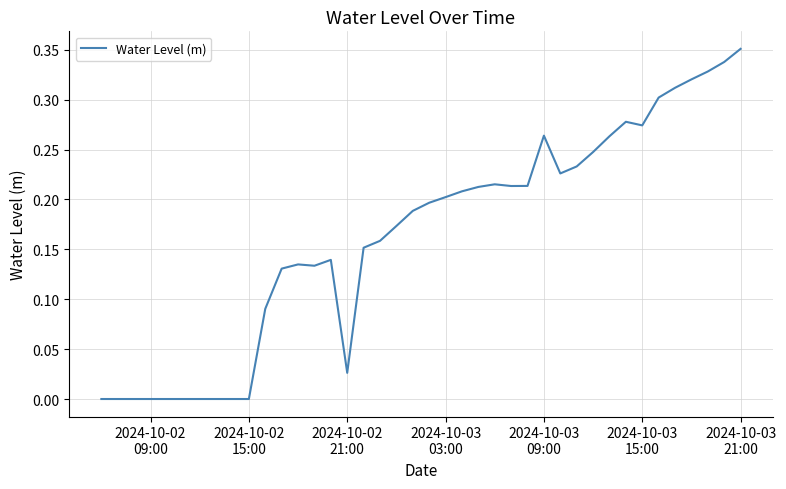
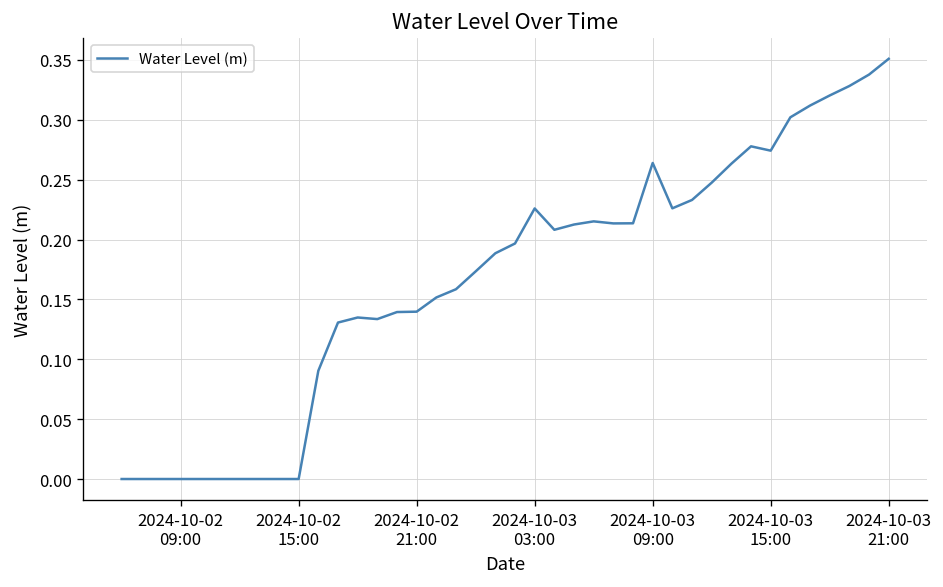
2024-10-02 21:00: 0.03 -> 0.14
2024-10-03 03:00: 0.20 -> 0.23
